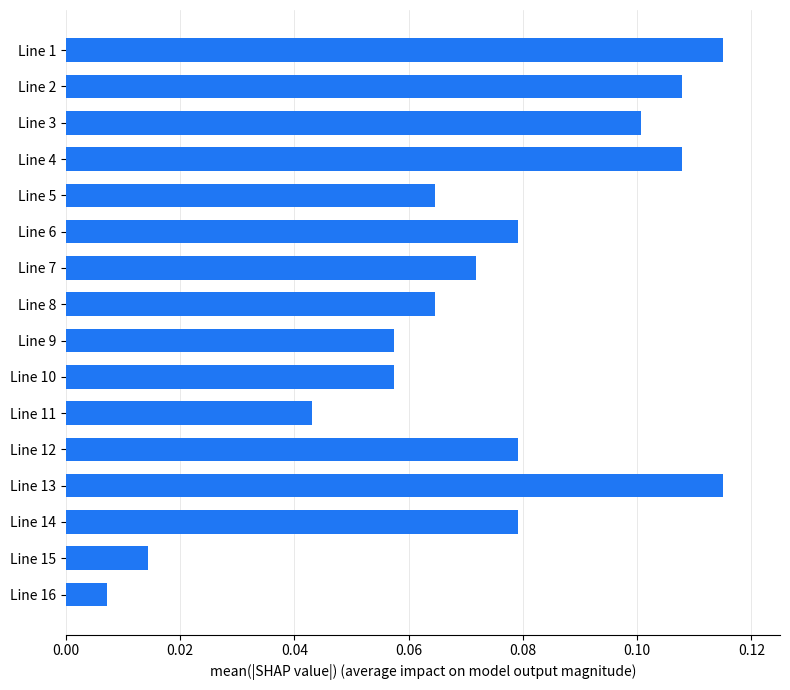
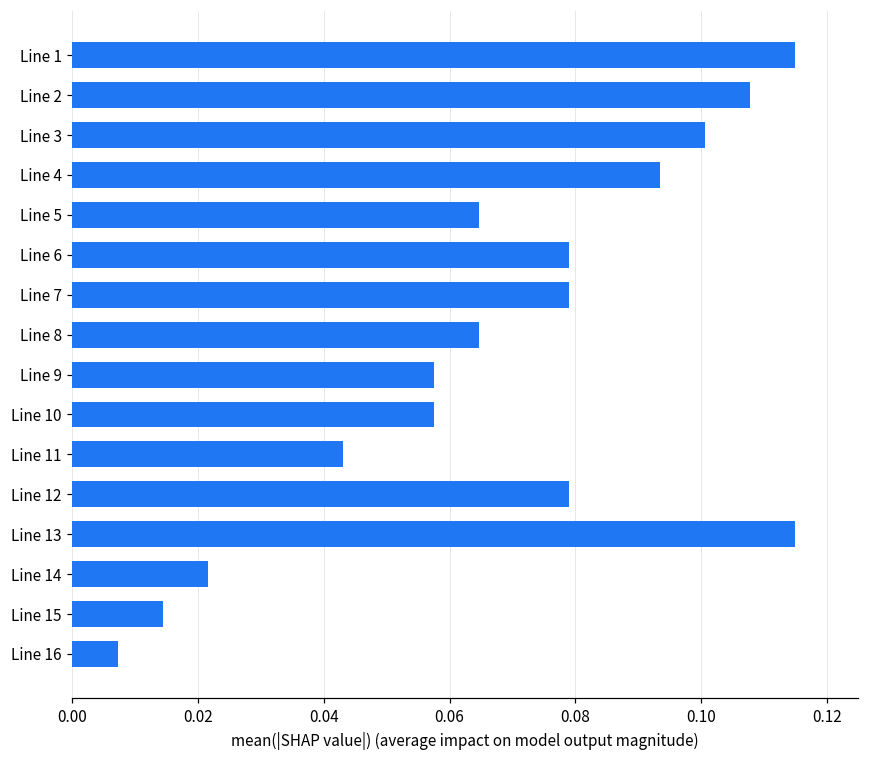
Line 4: 0.108 -> 0.093
Line 7: 0.072 -> 0.079
Line 14: 0.079 -> 0.022
